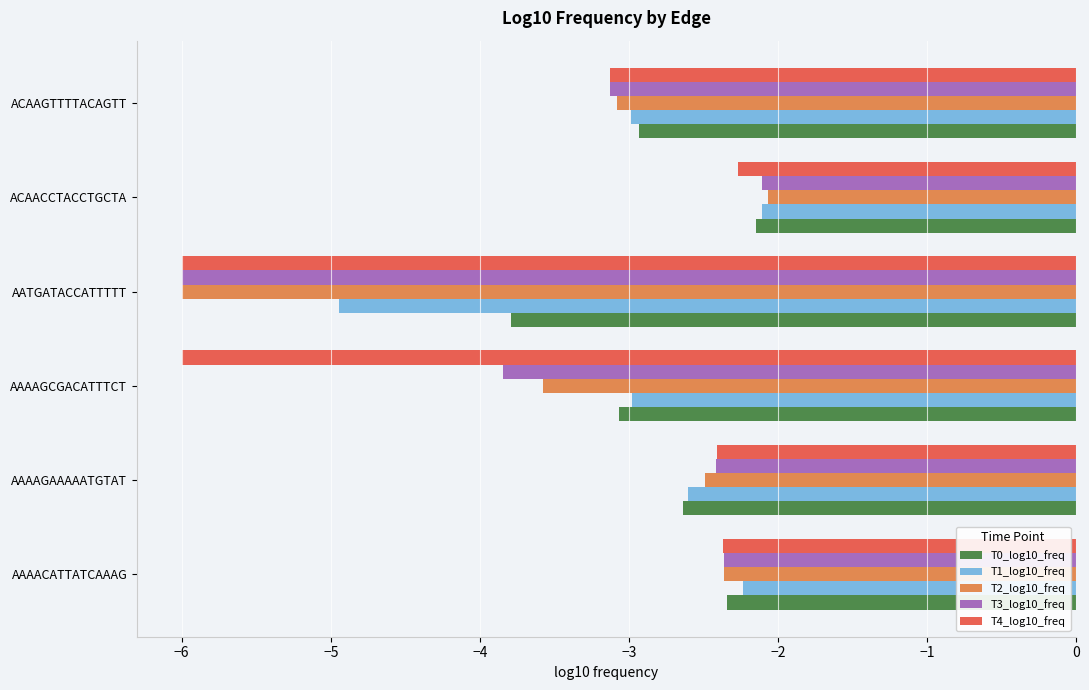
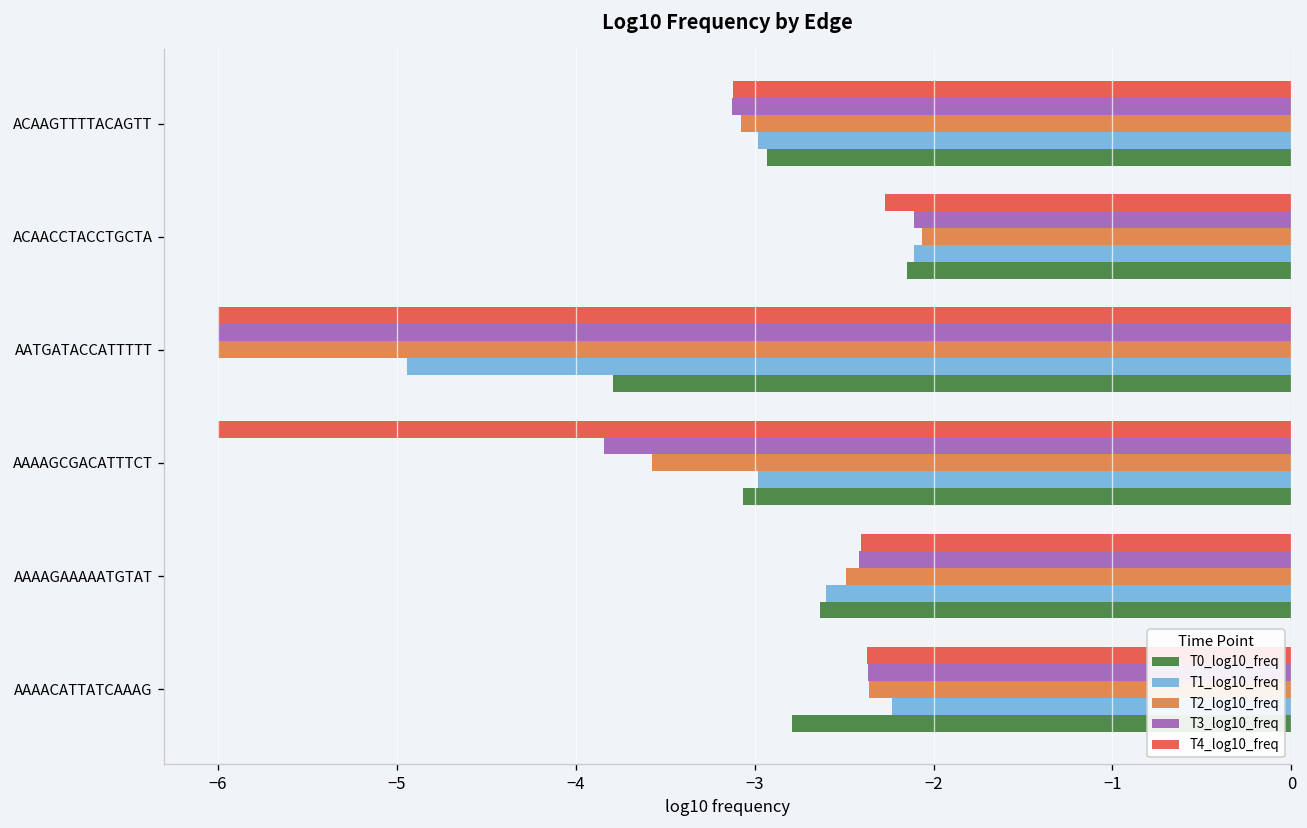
T0_log10_freq, AAAACATTATCAAAG: -2.34 -> -2.79
